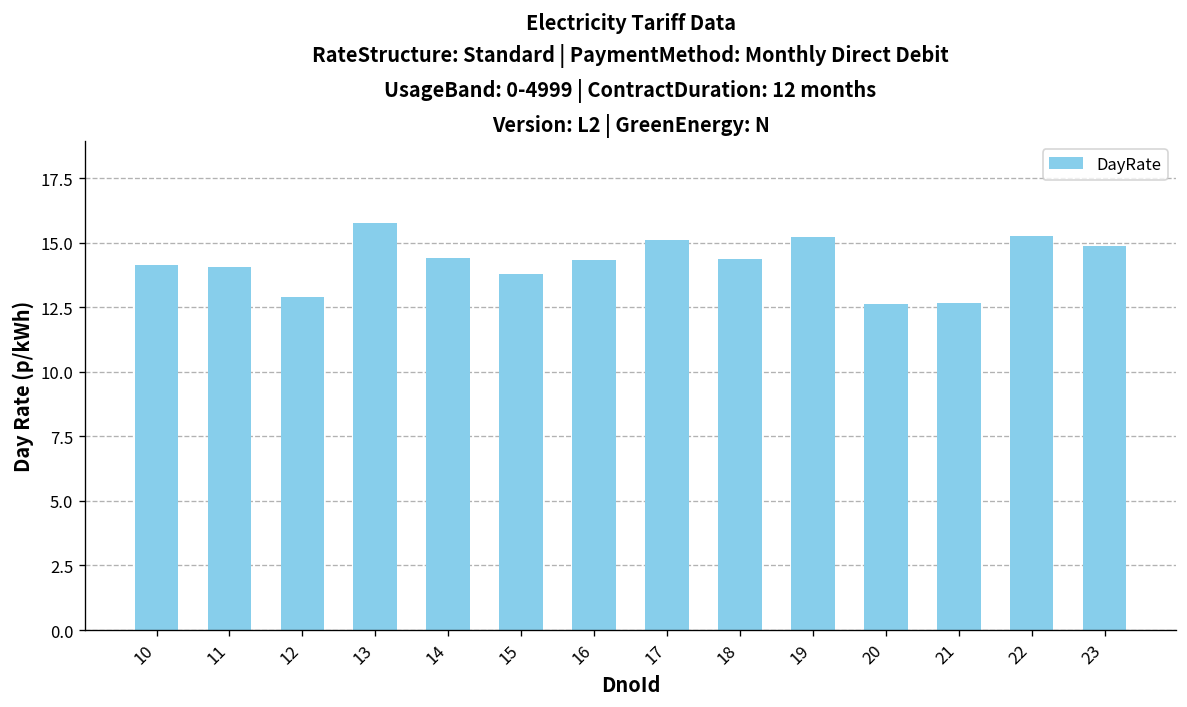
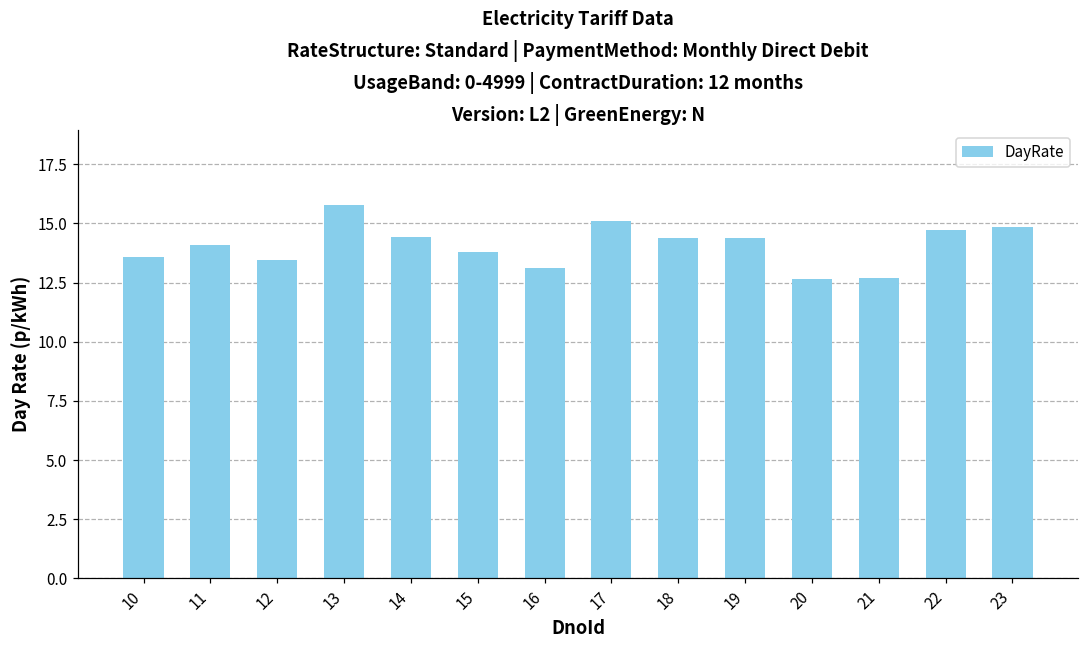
10: 14.2 -> 13.6
12: 12.9 -> 13.5
16: 14.3 -> 13.1
19: 15.2 -> 14.4
22: 15.2 -> 14.7
